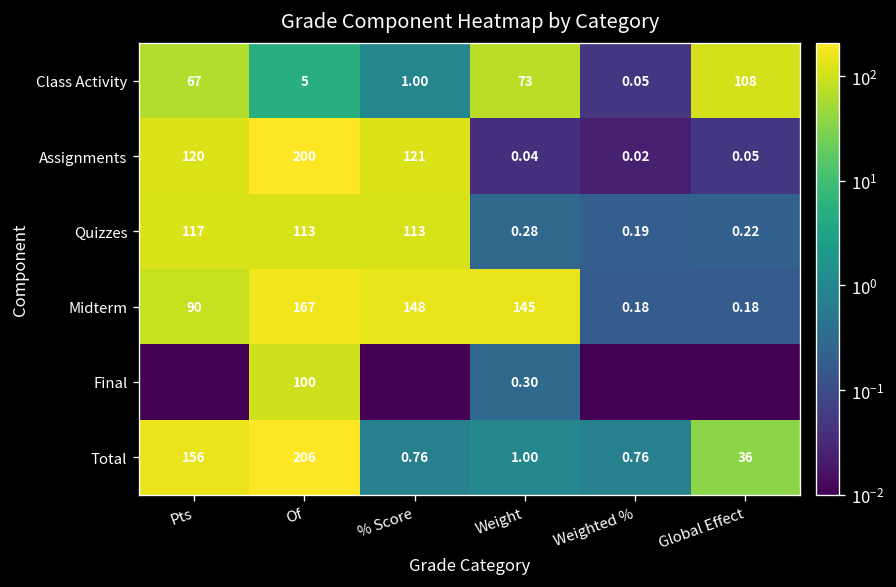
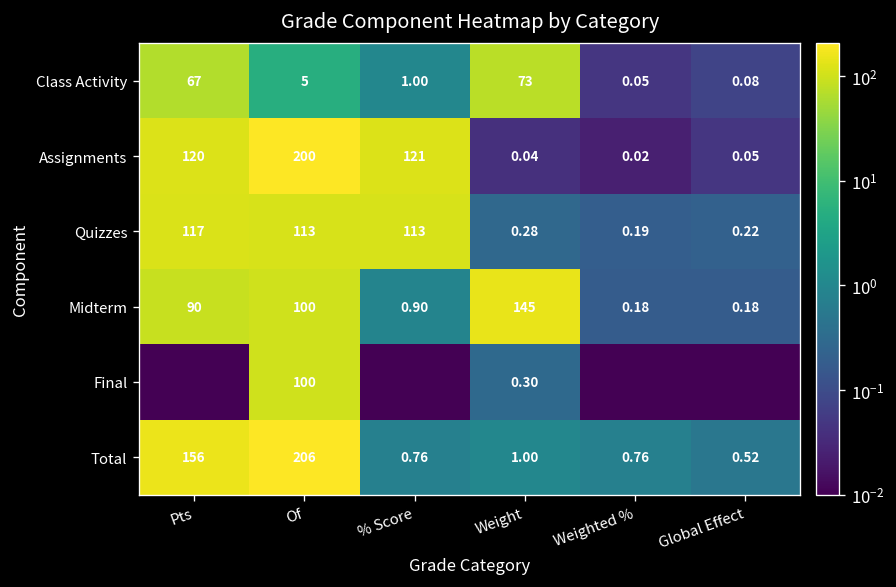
Class Activity, Global Effect: 108 -> 0.08
Midterm, Of: 167 -> 100
Midterm, % Score: 148 -> 0.90
Total, Global Effect: 36 -> 0.52
